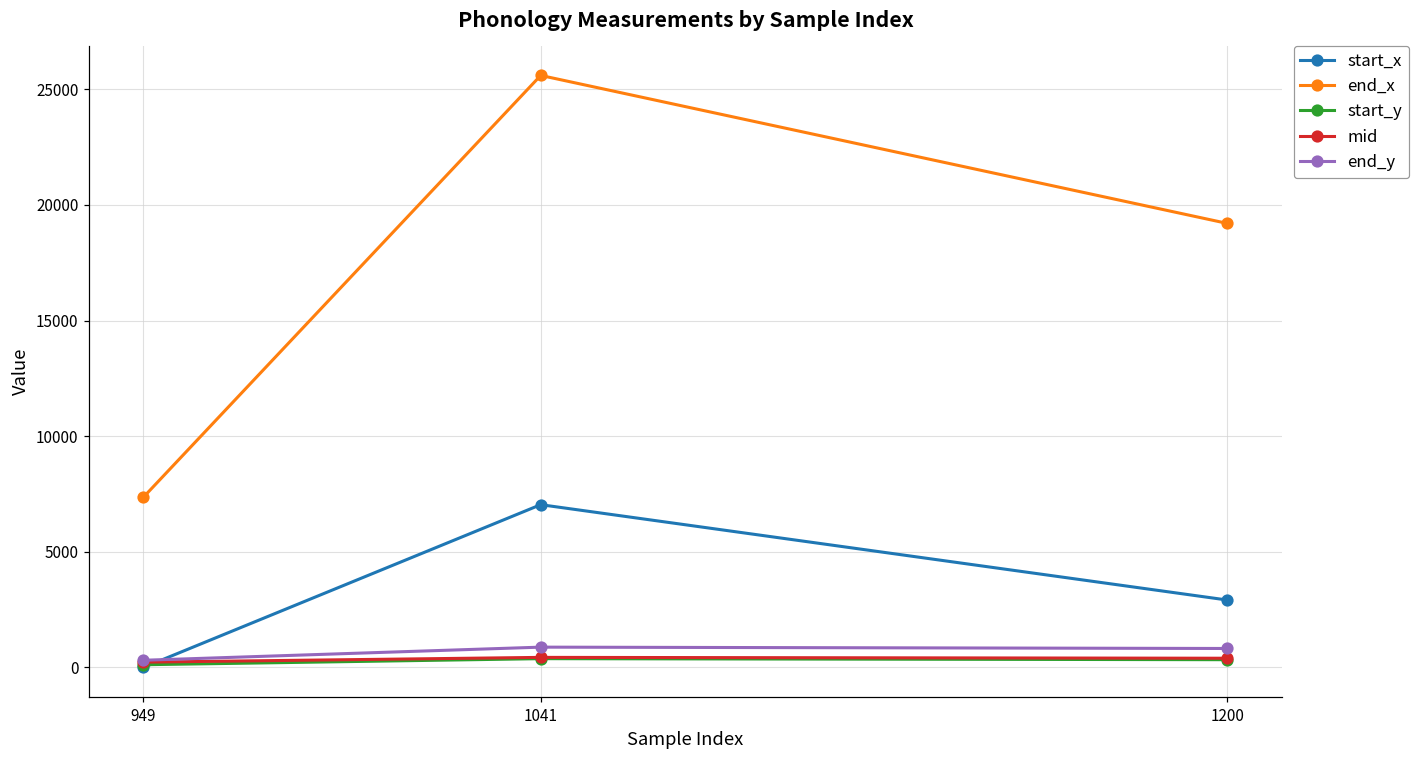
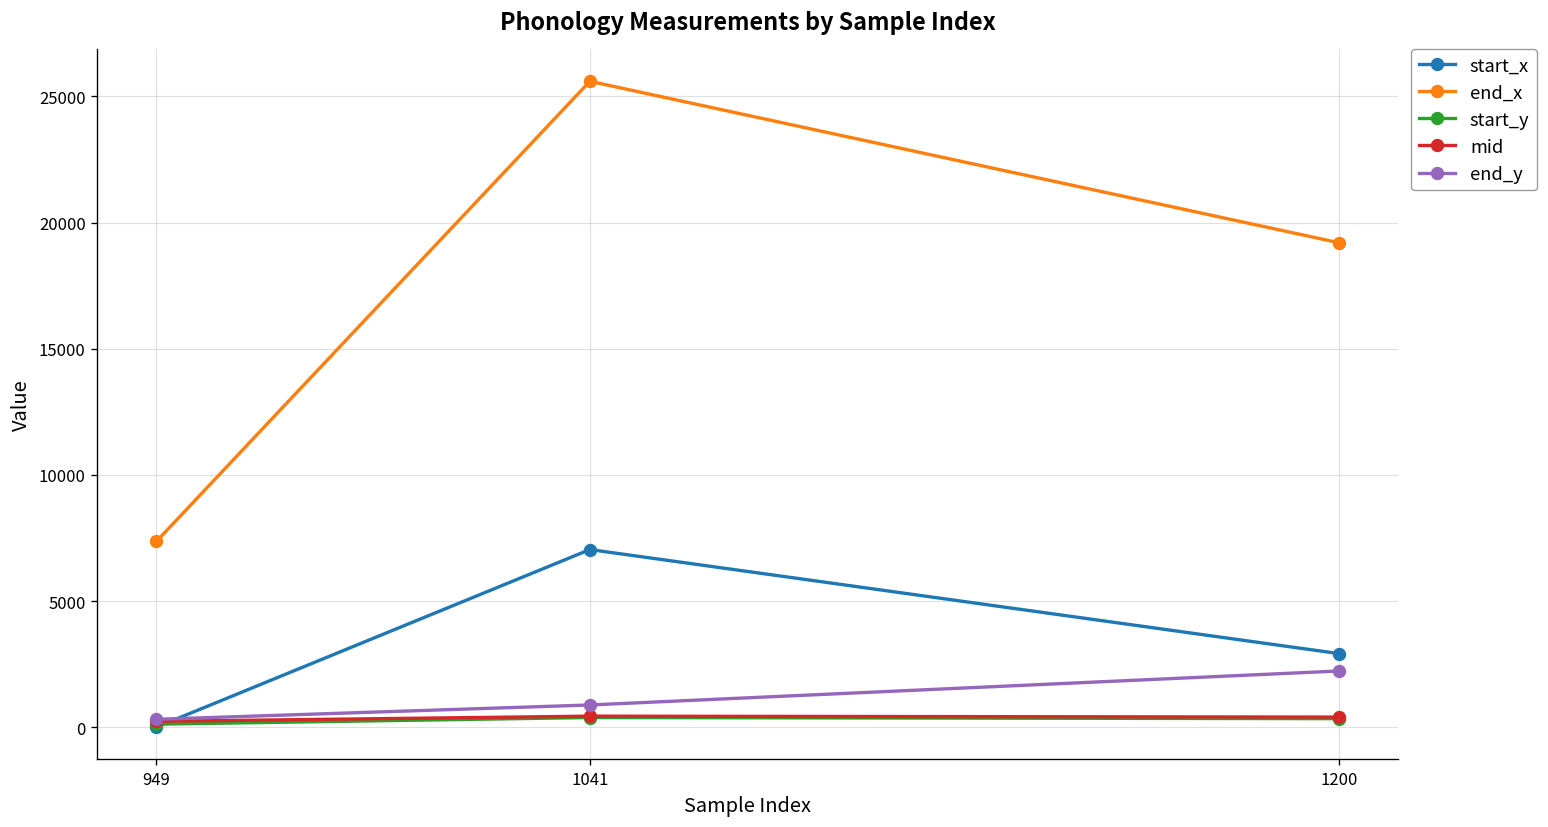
end_y, 1200: 800 -> 2200
